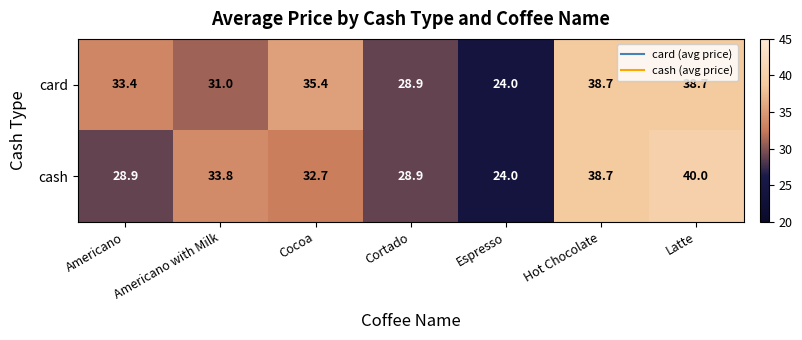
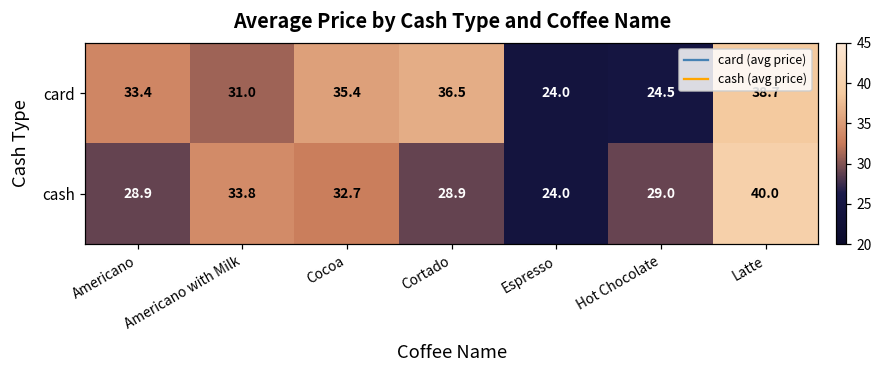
card, Cortado: 28.9 -> 36.5
card, Hot Chocolate: 38.7 -> 24.5
cash, Hot Chocolate: 38.7 -> 29.0
